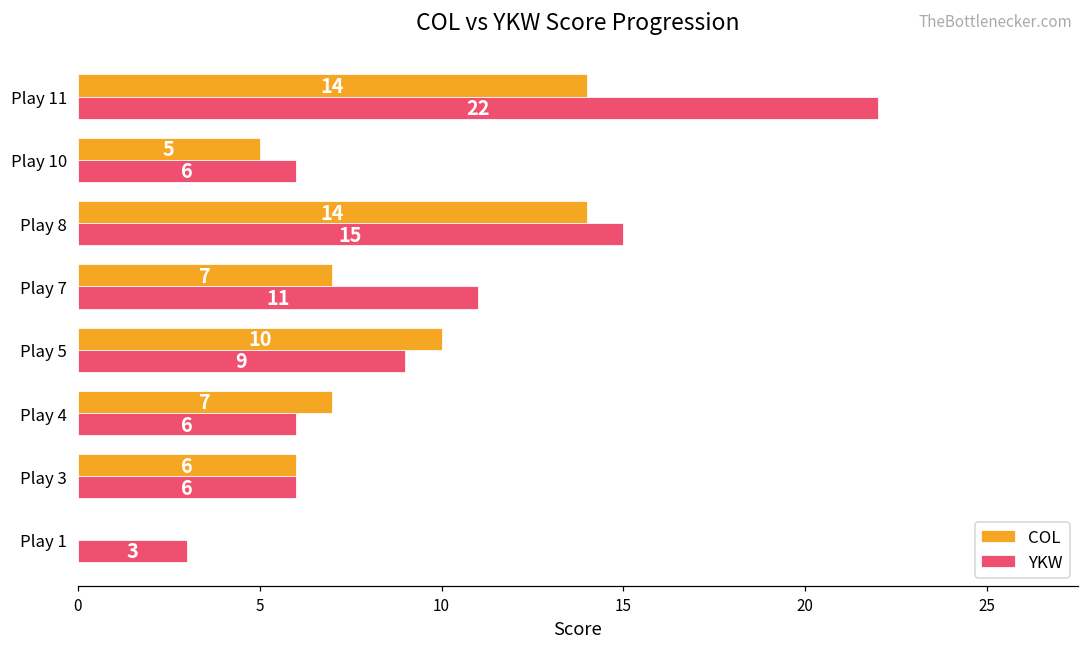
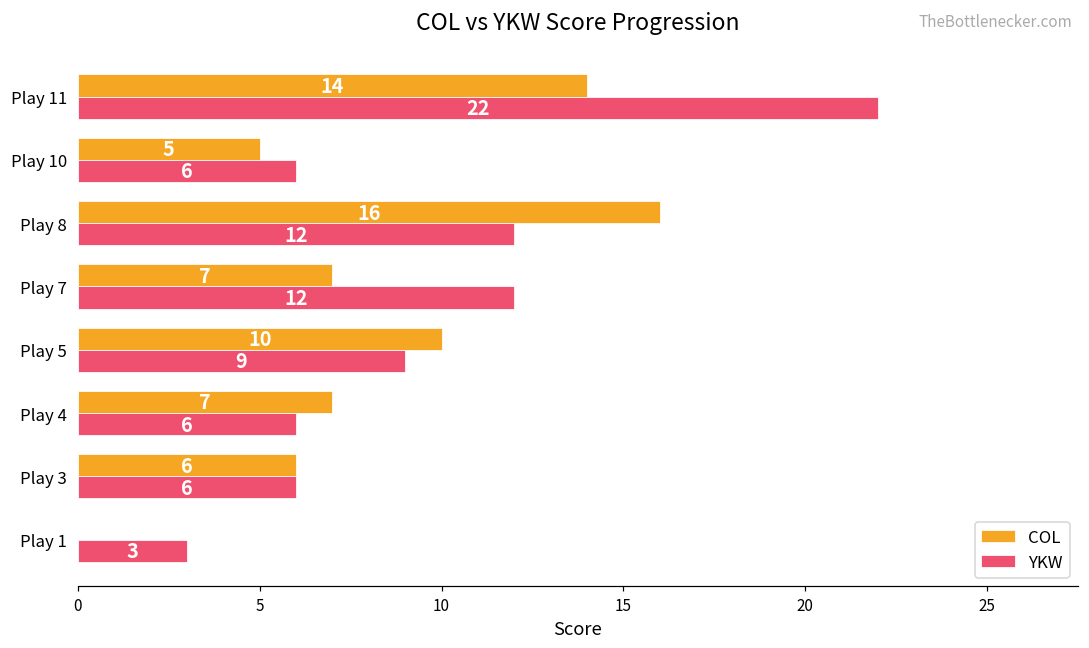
COL, Play 8: 14 -> 16
YKW, Play 8: 15 -> 12
YKW, Play 7: 11 -> 12
